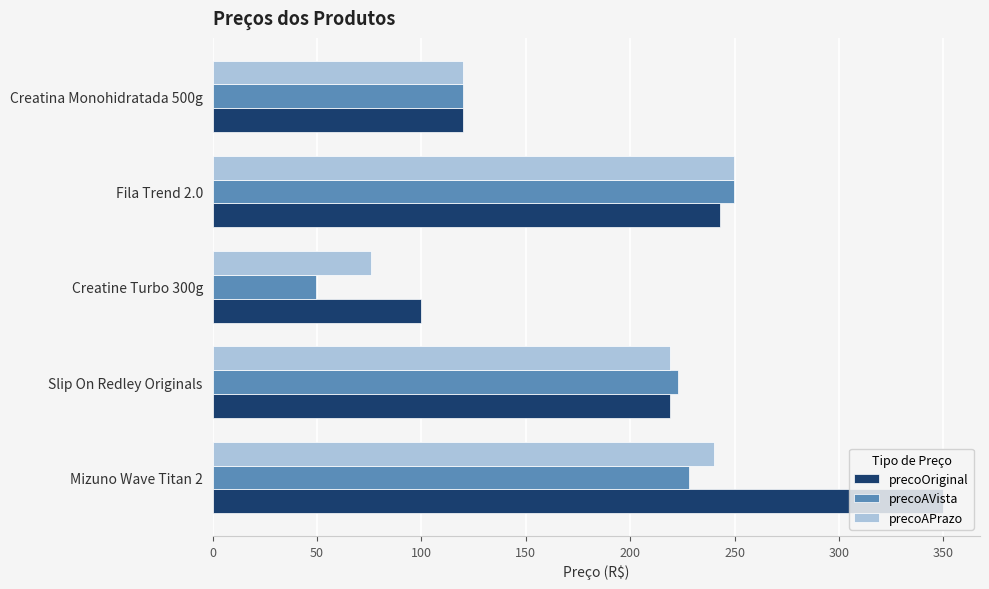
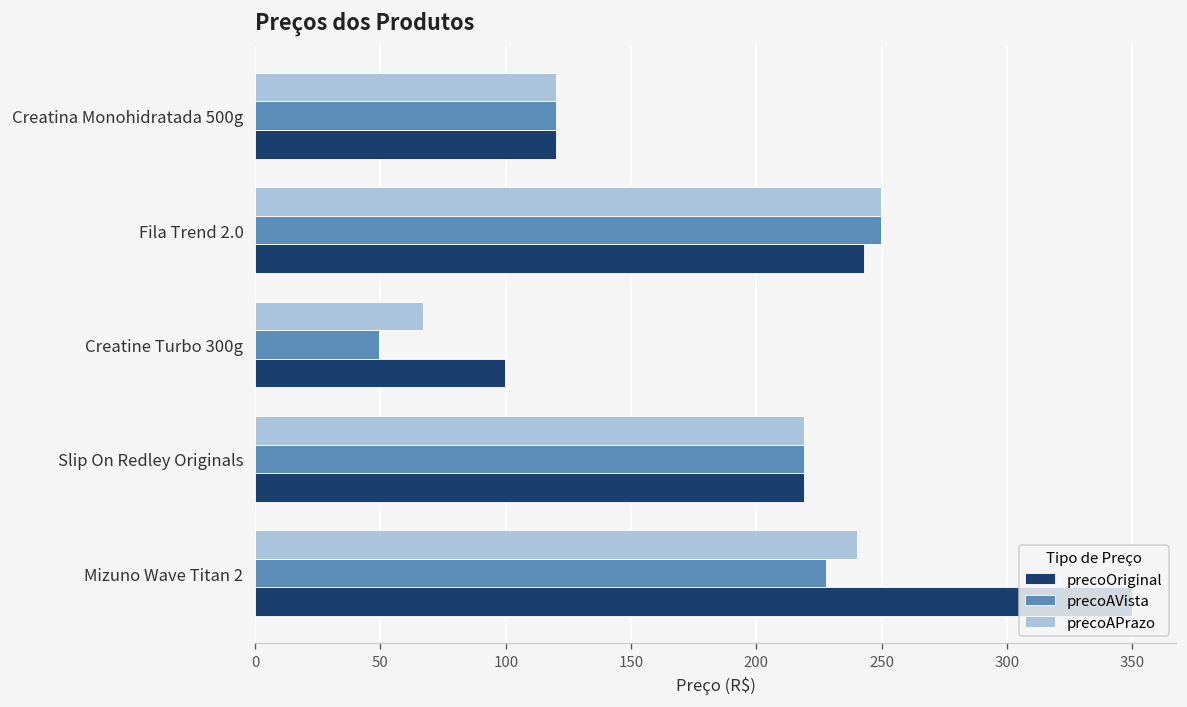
precoAPrazo, Creatine Turbo 300g: 76 -> 67
precoAVista, Slip On Redley Originals: 223 -> 219
